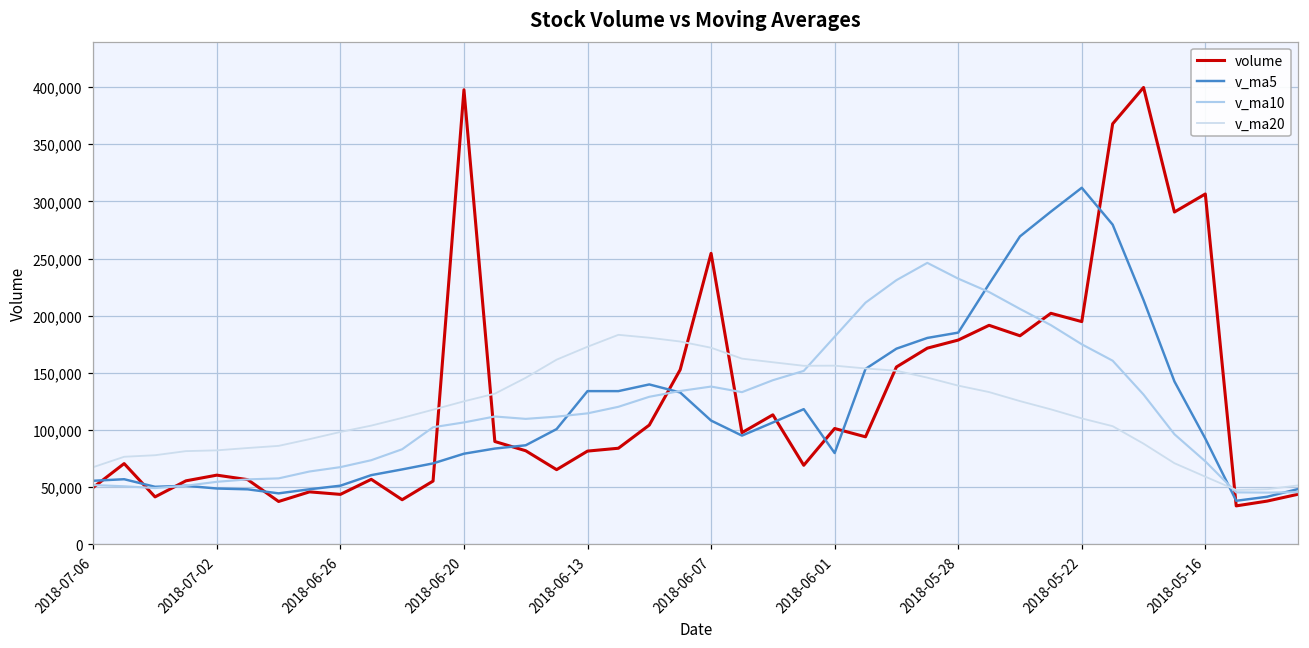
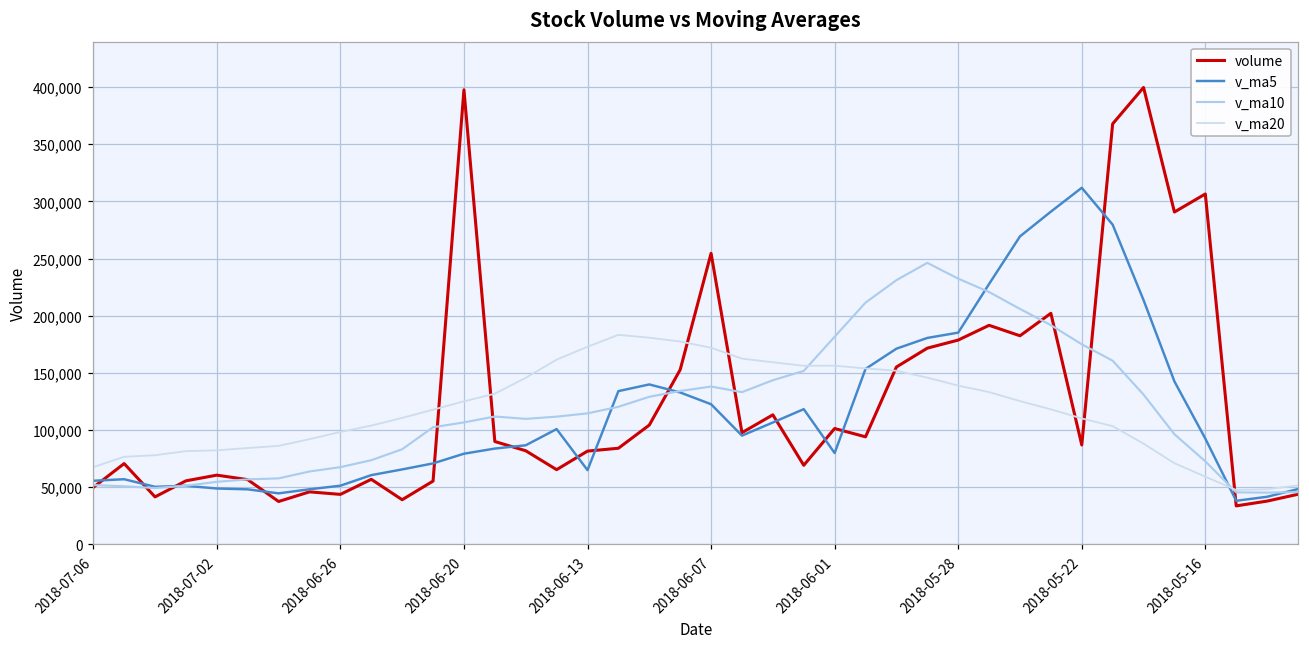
v_ma5, 2018-06-13: 134,000 -> 65,000
v_ma5, 2018-06-07: 108,000 -> 123,000
volume, 2018-05-22: 195,000 -> 87,000
